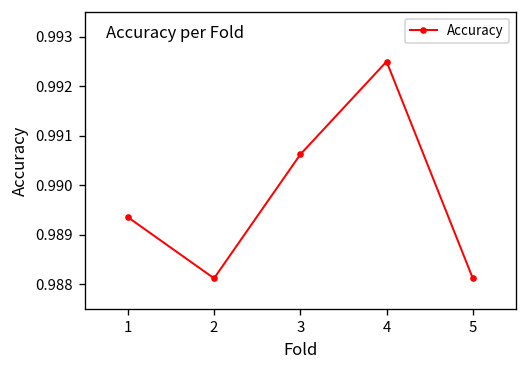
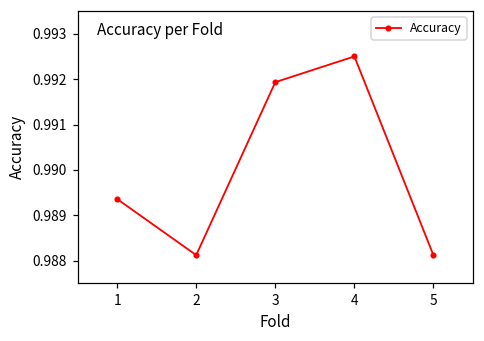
3: 0.9906 -> 0.9919
